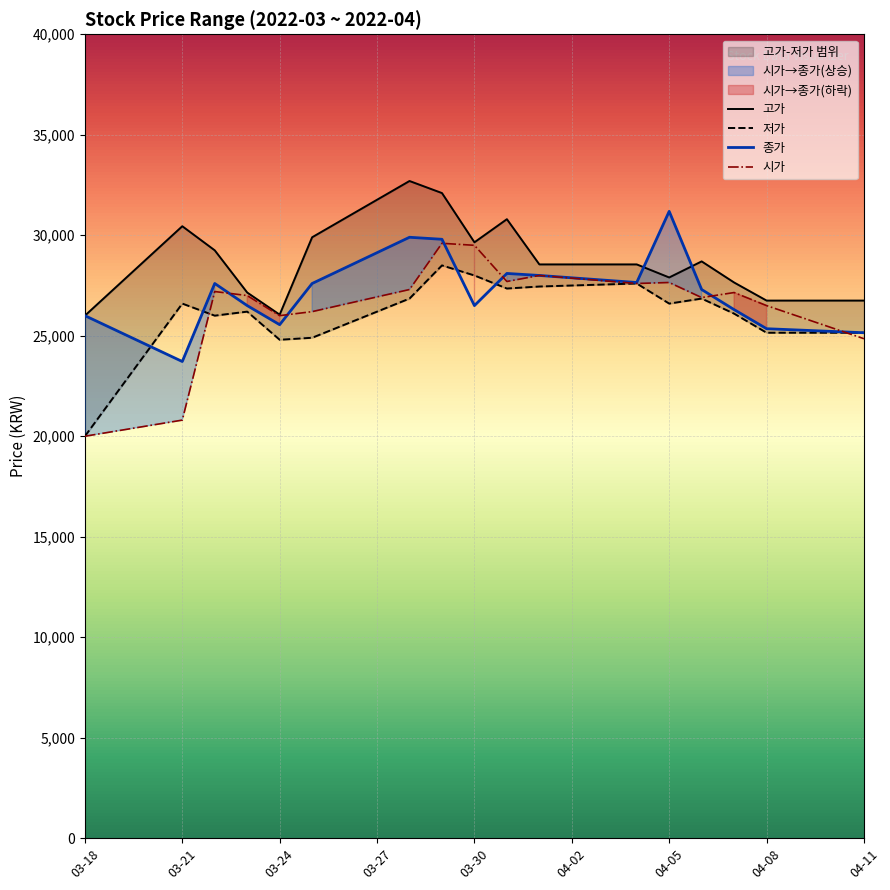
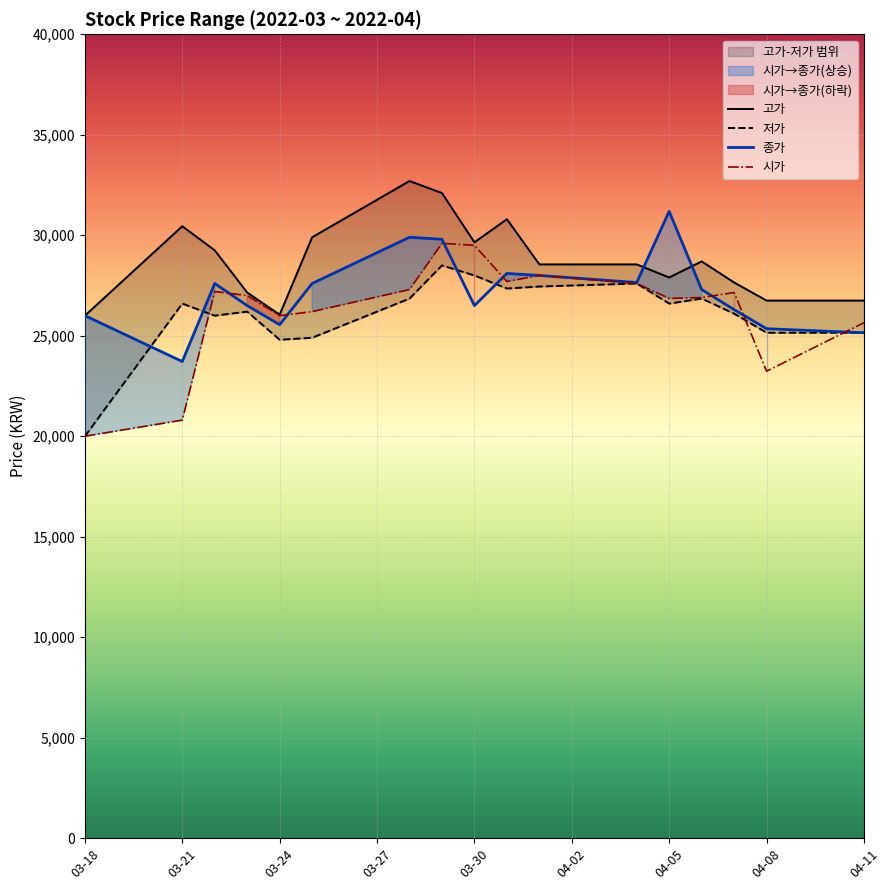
시가, 04-05: 27,700 -> 26,900
시가, 04-08: 26,500 -> 23,200
시가, 04-11: 24,900 -> 25,700
